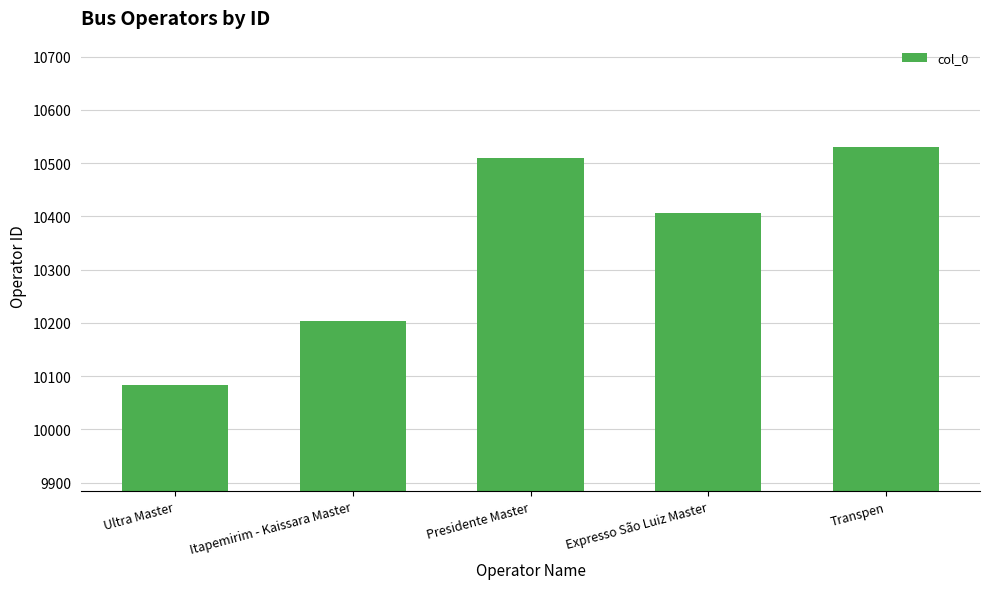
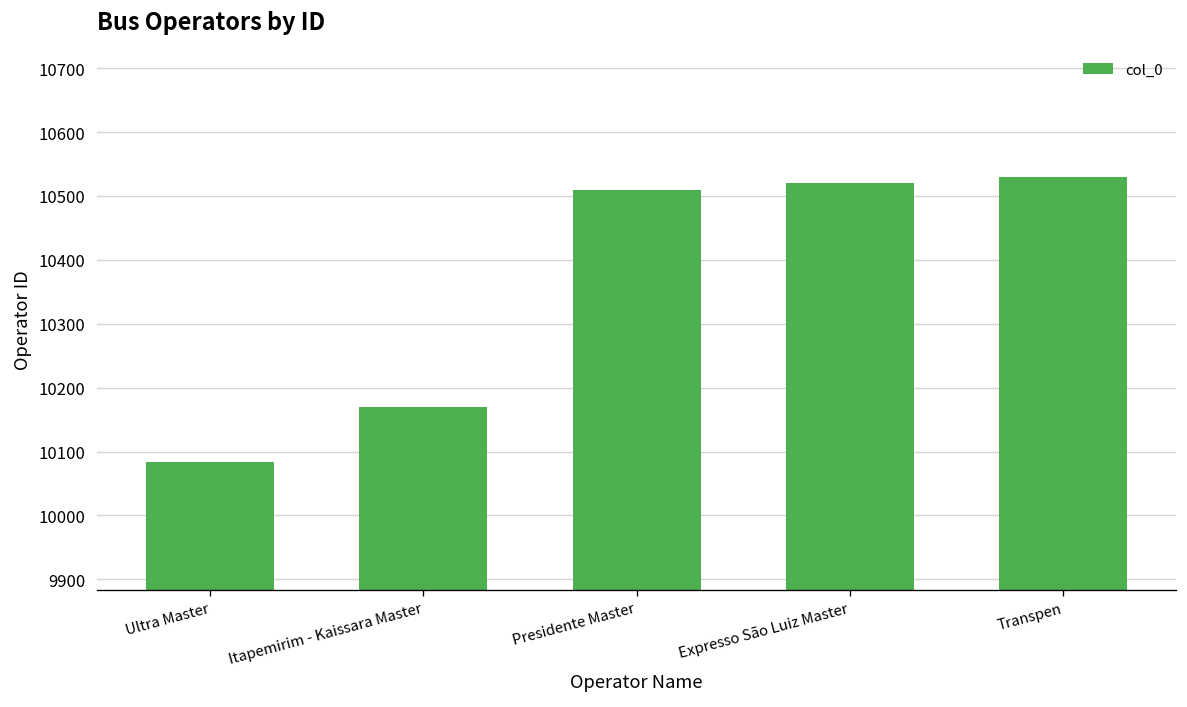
Itapemirim - Kaissara Master: 10200 -> 10170
Expresso São Luiz Master: 10410 -> 10520
